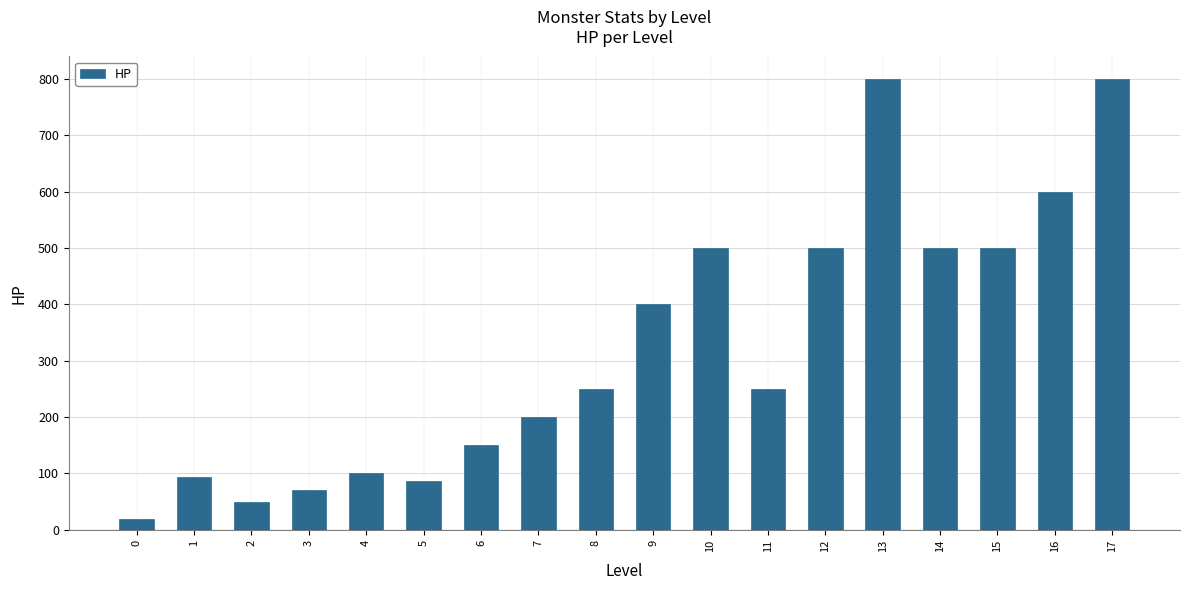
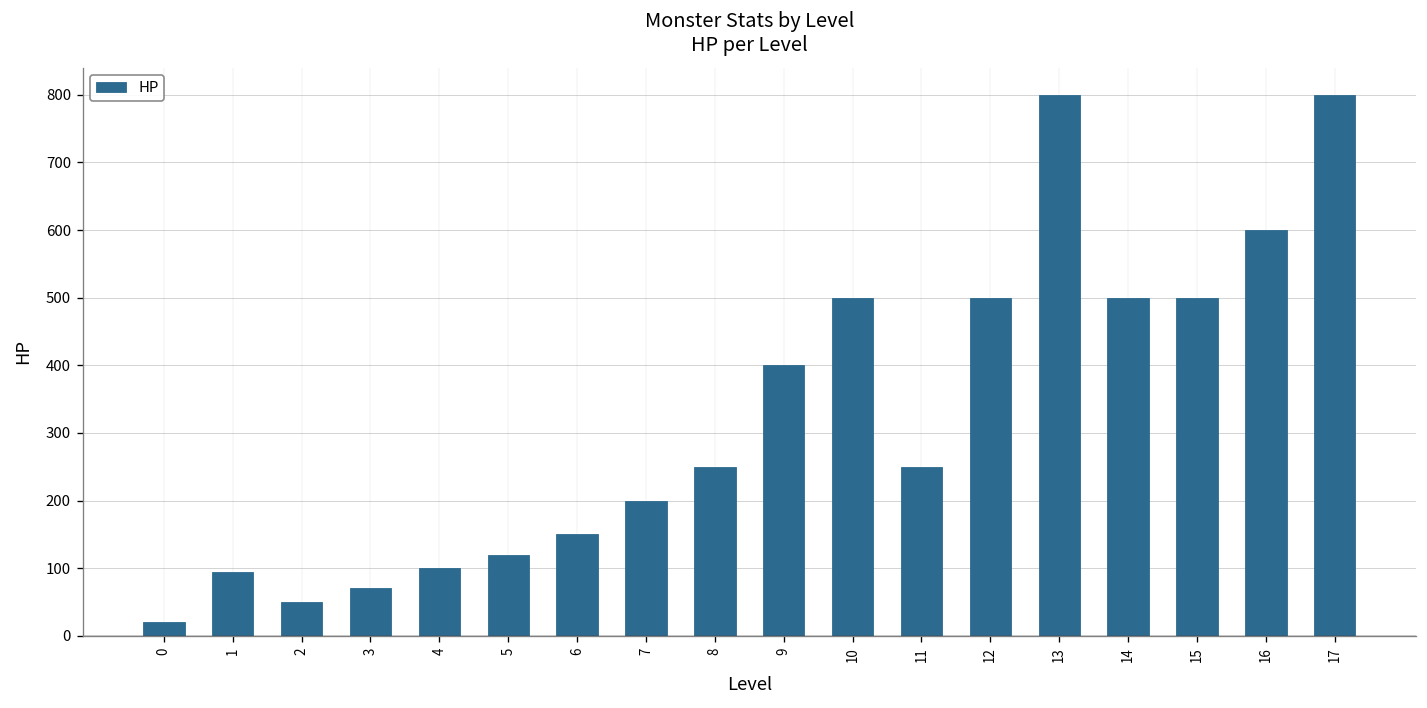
5: 90 -> 120
